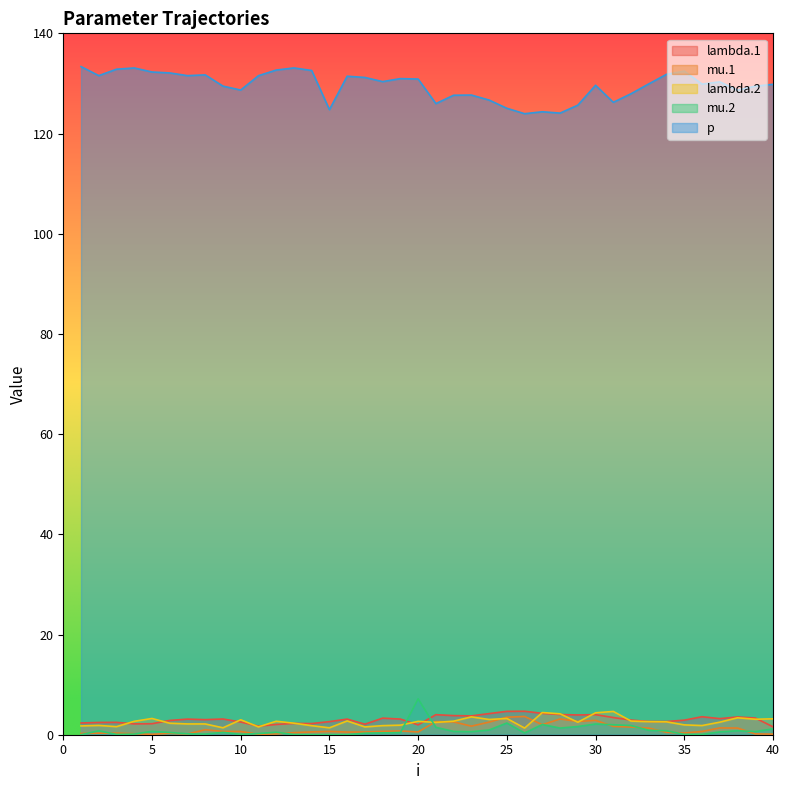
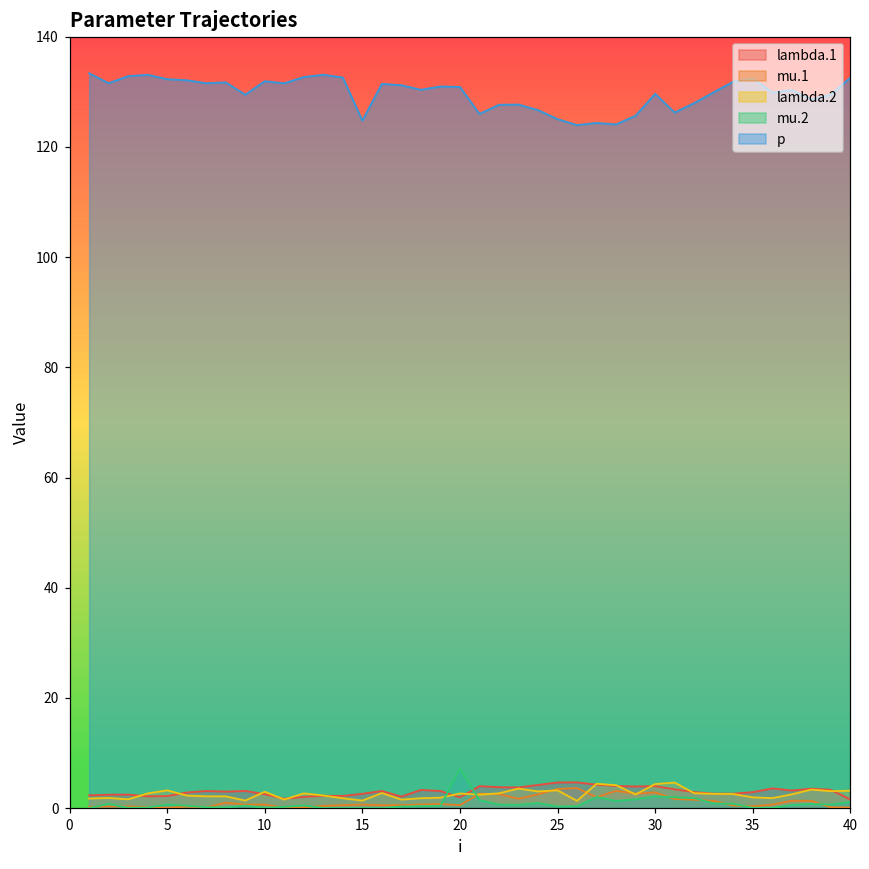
p, 10: 129 -> 132
mu.2, 25: 2 -> 0
p, 40: 130 -> 133
